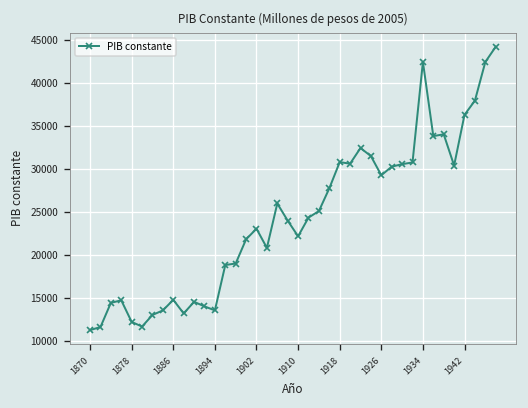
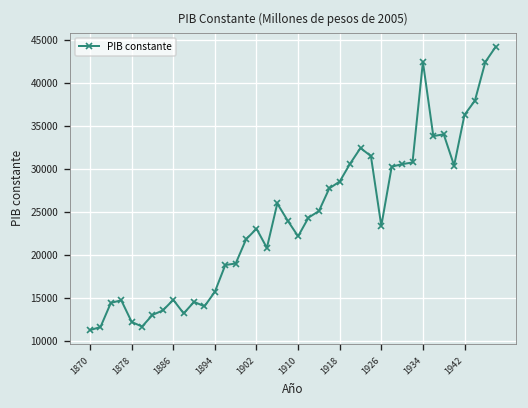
1894: 14000 -> 16000
1918: 31000 -> 29000
1926: 29000 -> 23000
